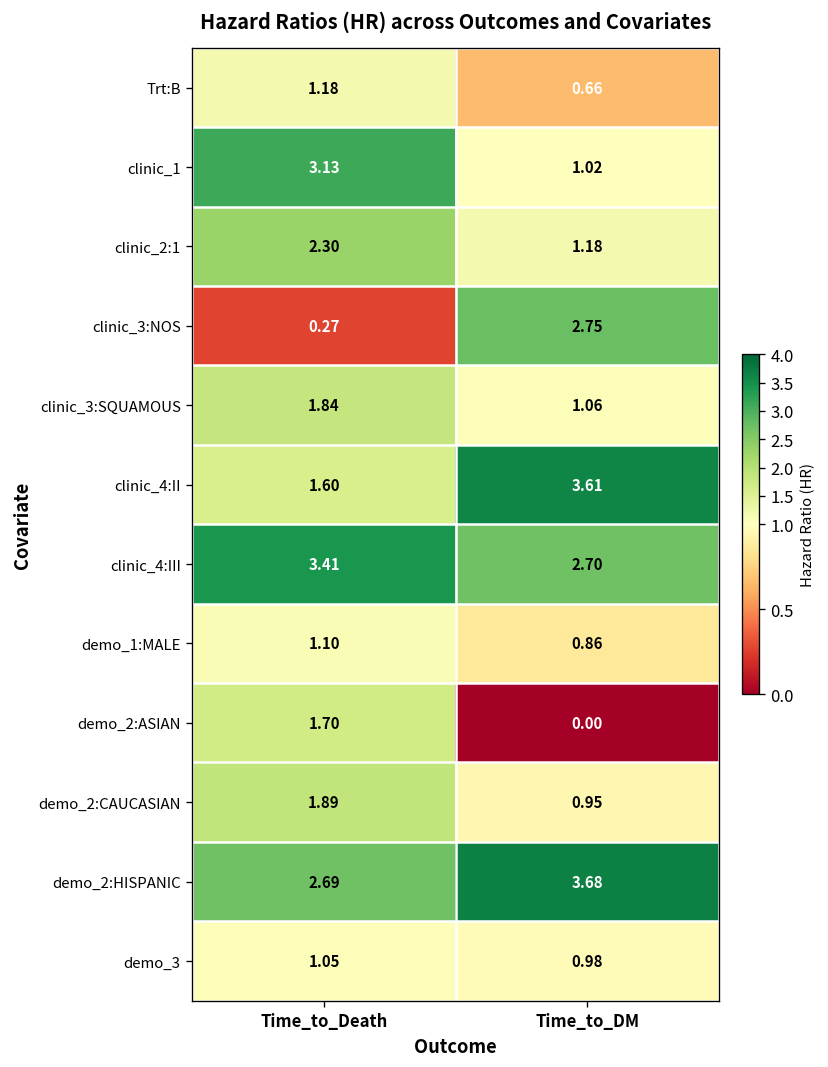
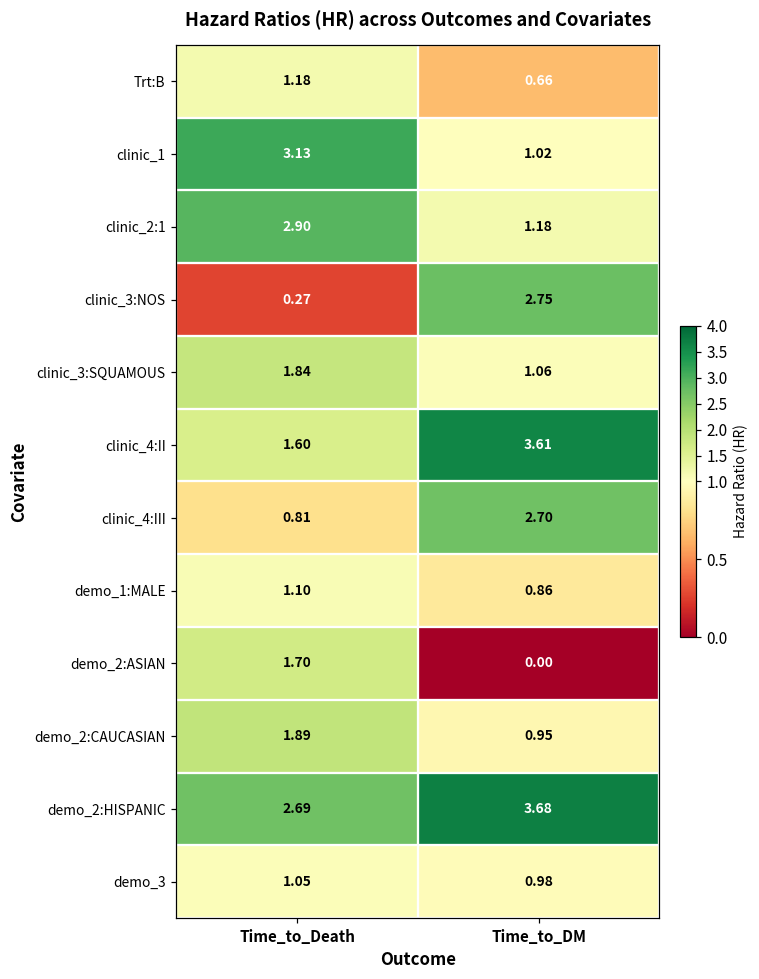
clinic_2:1, Time_to_Death: 2.30 -> 2.90
clinic_4:III, Time_to_Death: 3.41 -> 0.81
